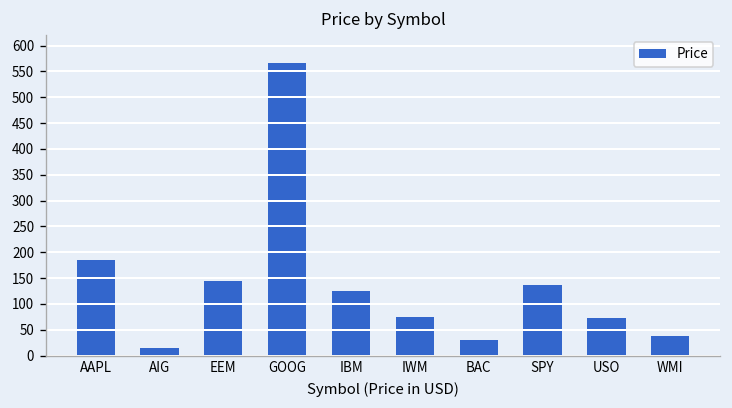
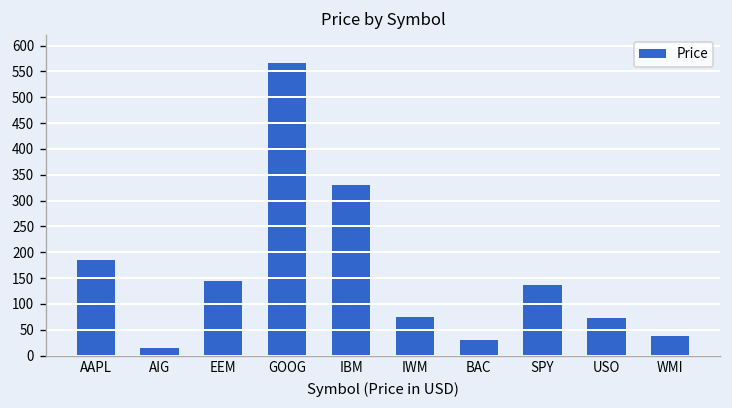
IBM: 120 -> 330
